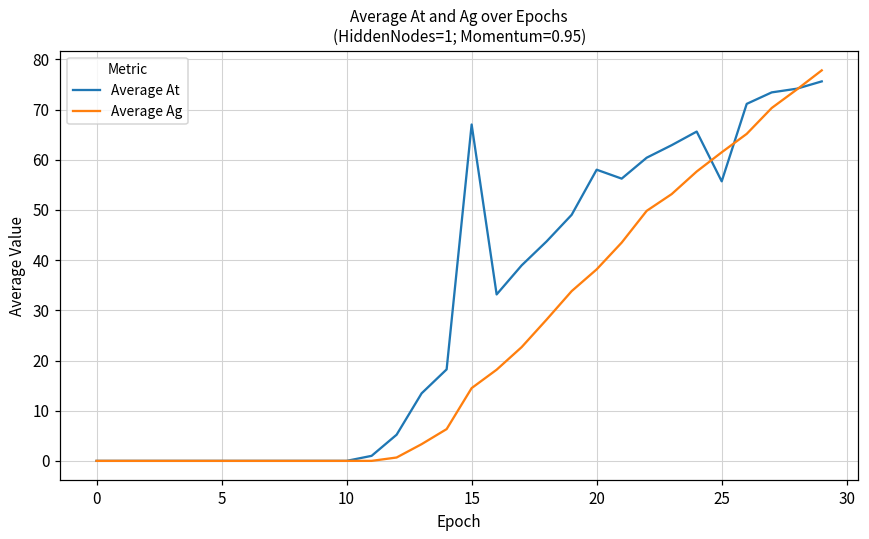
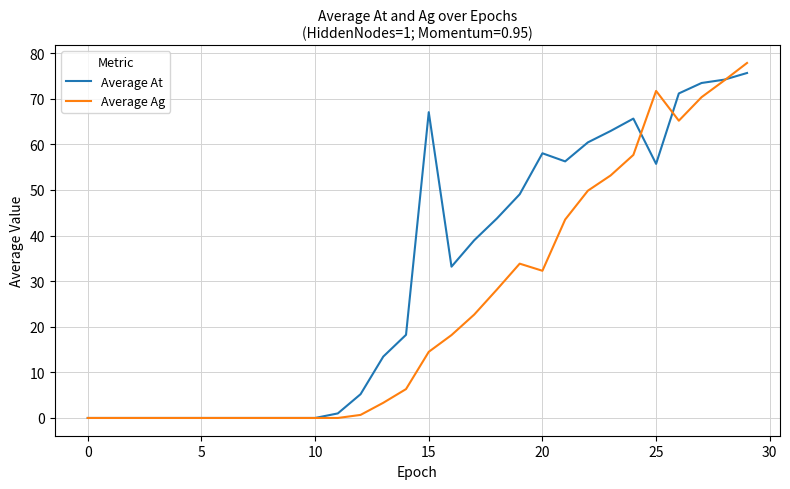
Average Ag, 20: 38 -> 32
Average Ag, 25: 62 -> 72
